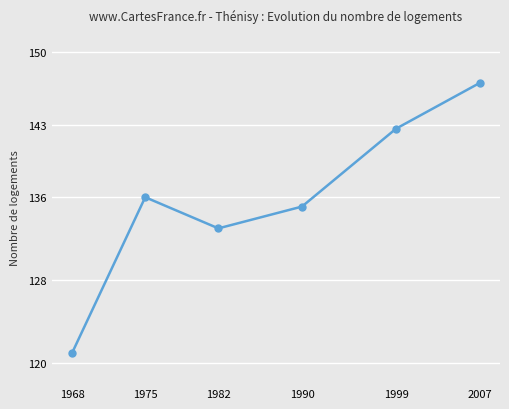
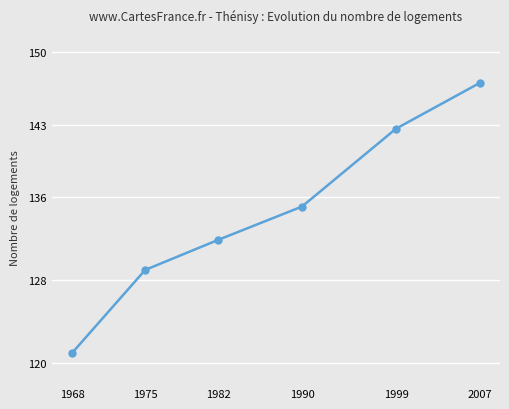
1975: 136 -> 129
1982: 133.0 -> 131.9
